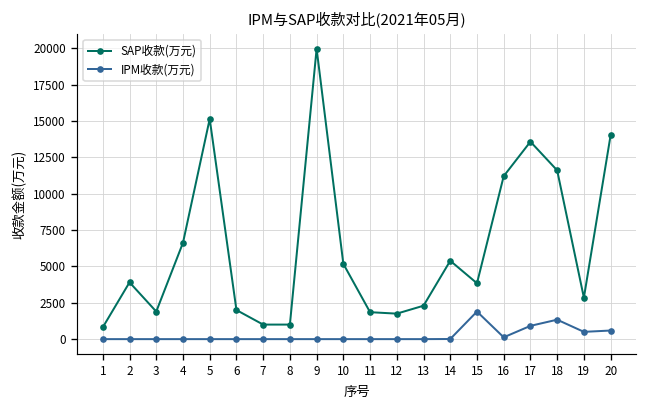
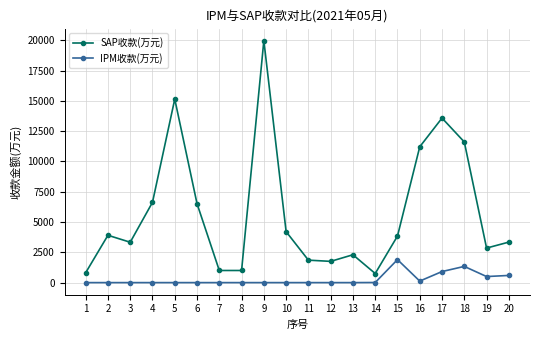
SAP收款(万元), 3: 1900 -> 3300
SAP收款(万元), 6: 2000 -> 6500
SAP收款(万元), 10: 5200 -> 4200
SAP收款(万元), 14: 5400 -> 800
SAP收款(万元), 20: 14000 -> 3300
